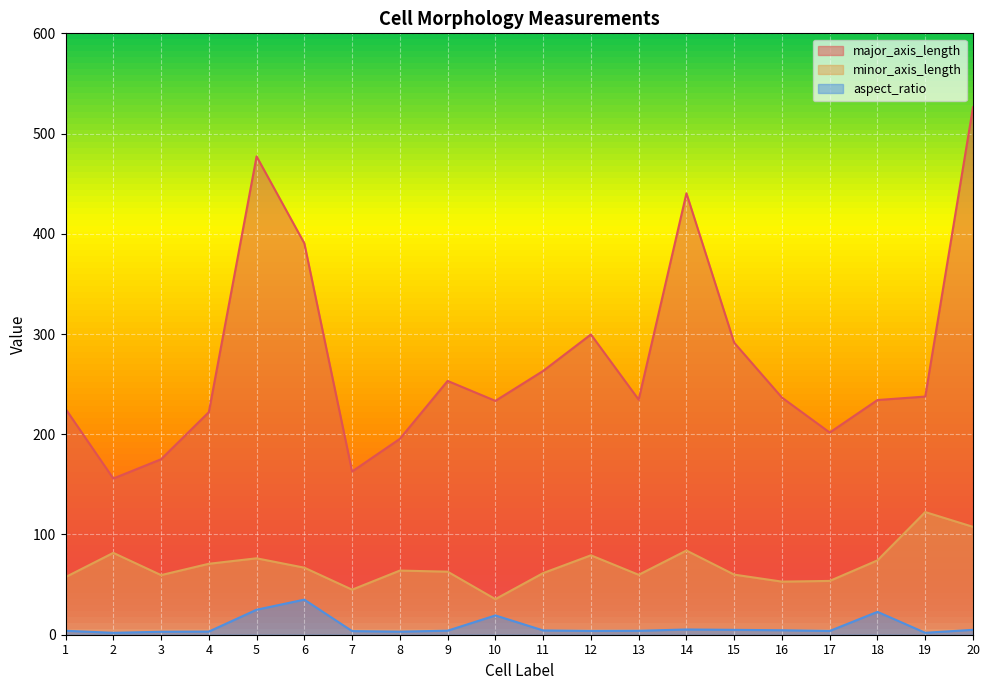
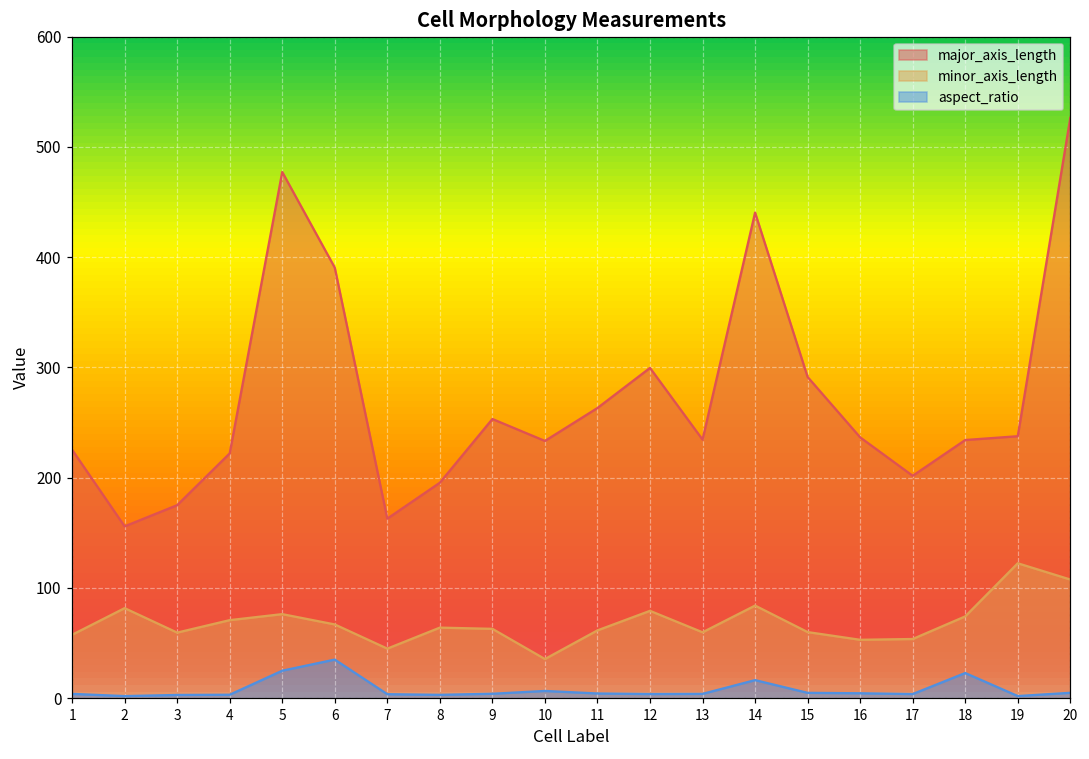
aspect_ratio, 10: 19 -> 7
aspect_ratio, 14: 5 -> 16
